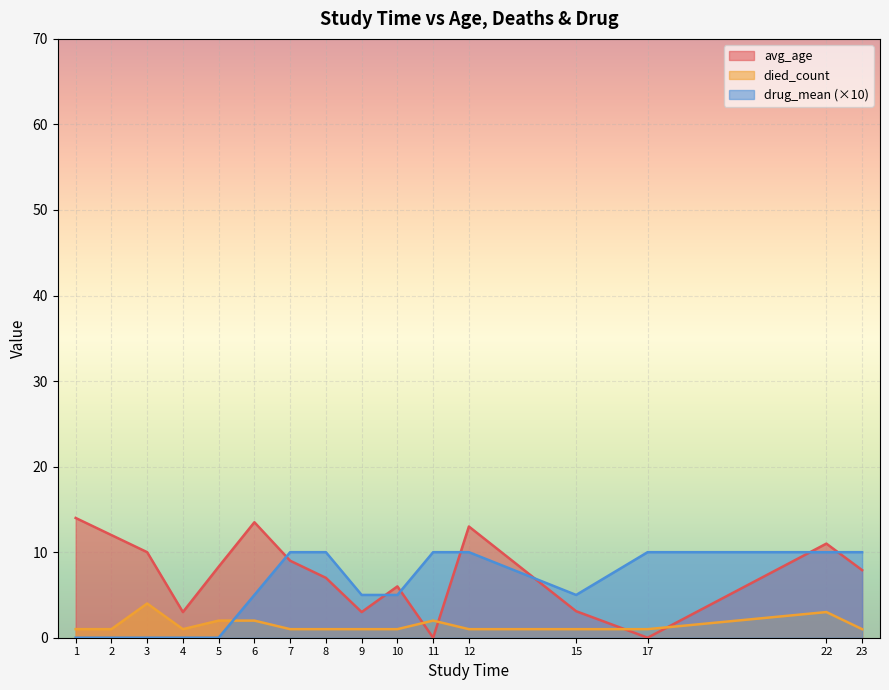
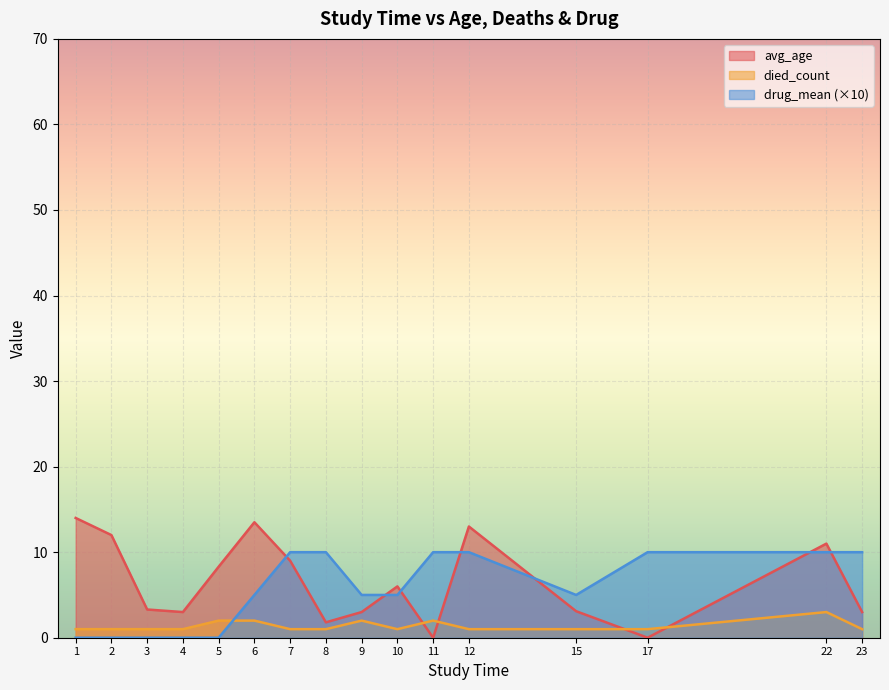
avg_age, 3: 10 -> 3
died_count, 3: 4 -> 1
avg_age, 8: 7 -> 2
died_count, 9: 1 -> 2
avg_age, 23: 8 -> 3
